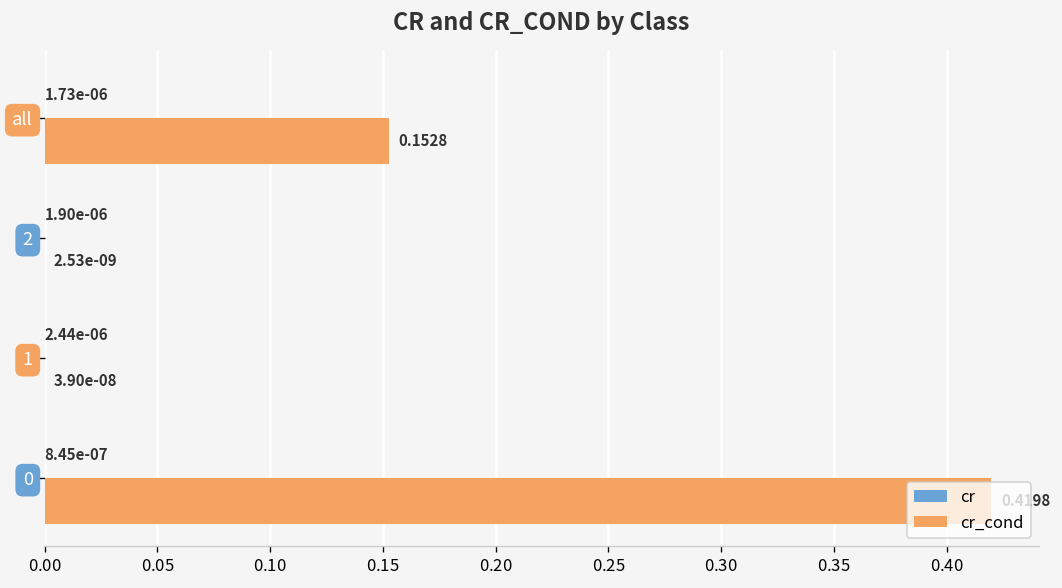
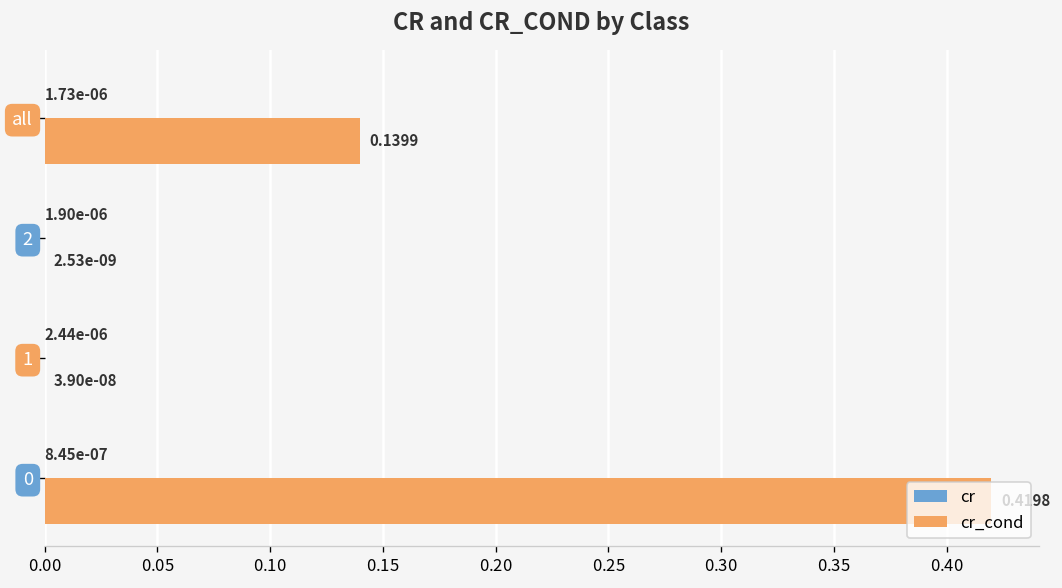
cr_cond, all: 0.1528 -> 0.1399
